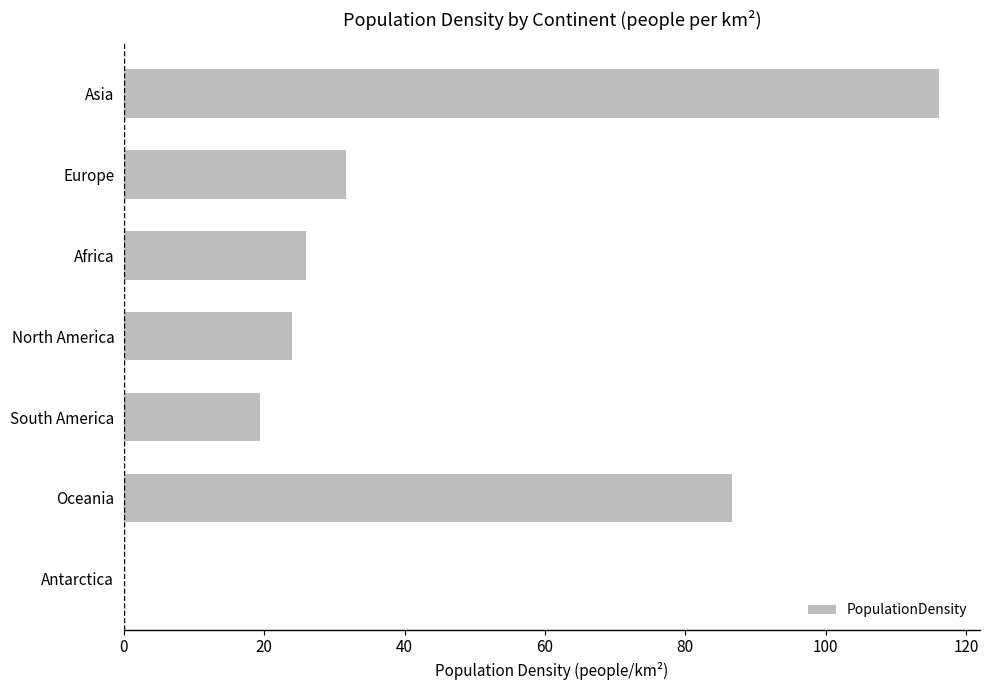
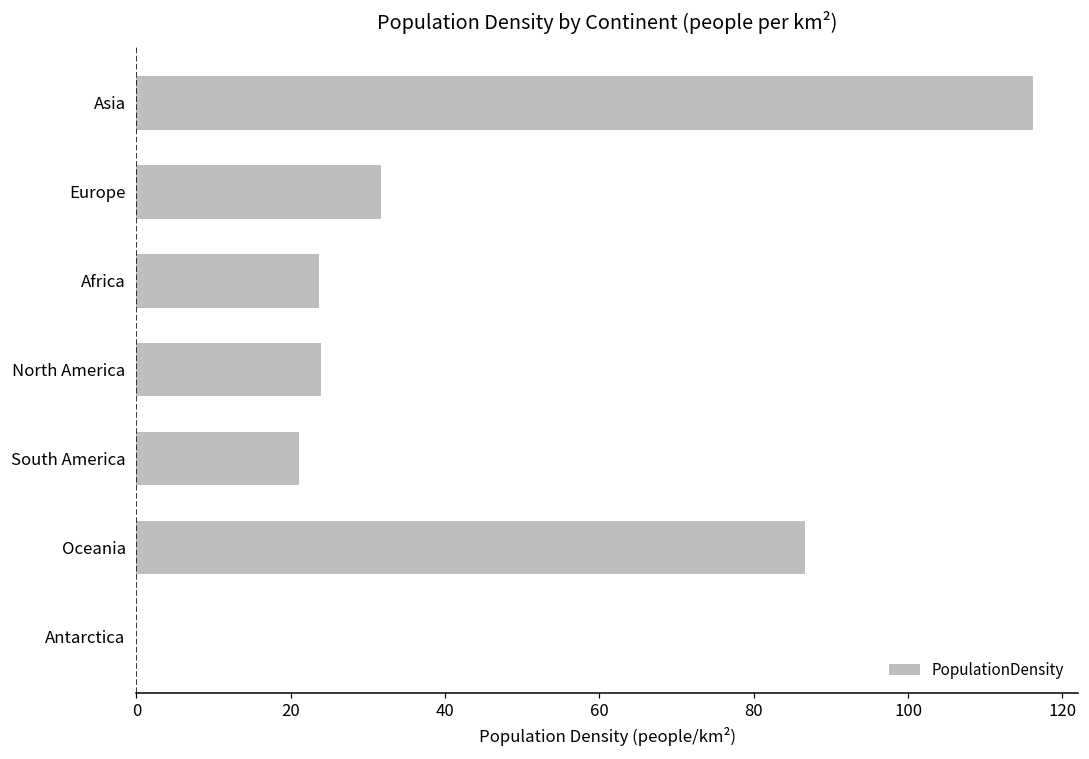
Africa: 26 -> 24
South America: 19 -> 21
